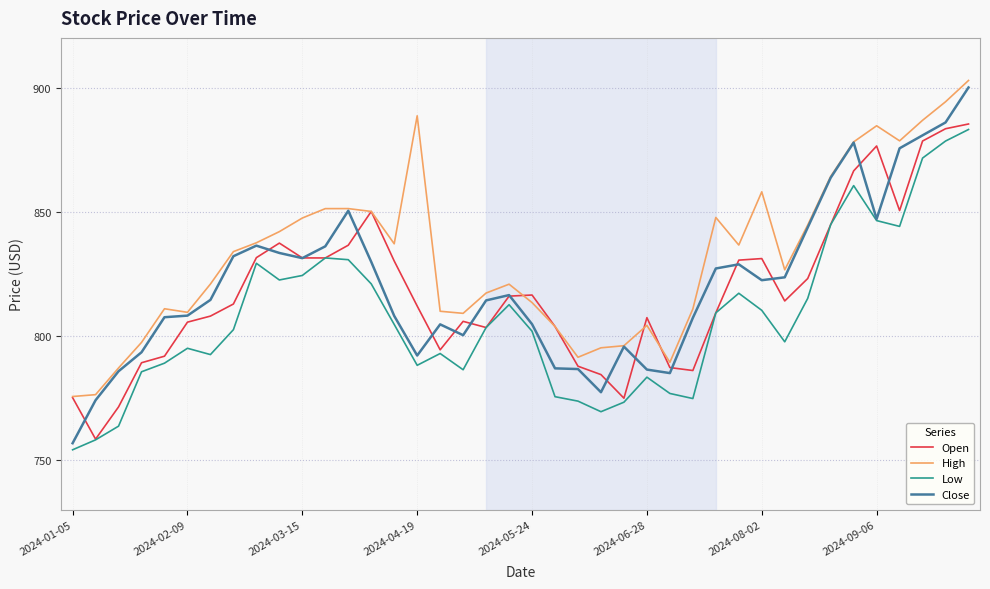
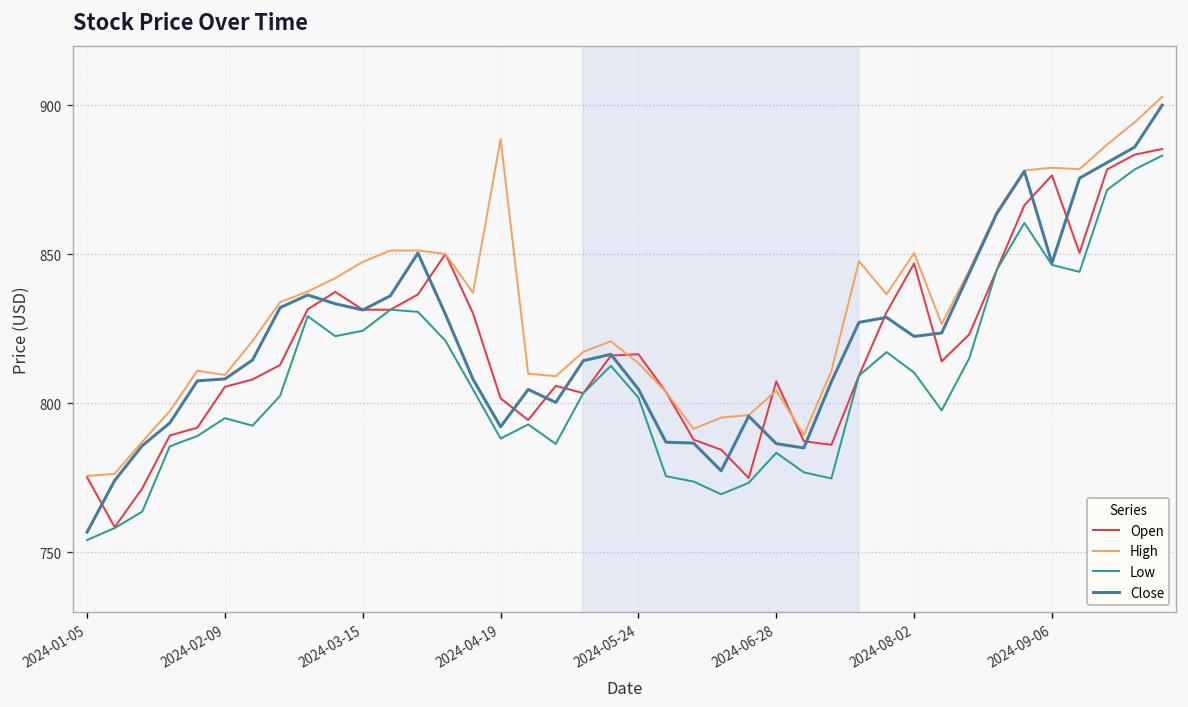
Open, 2024-04-19: 812 -> 802
Open, 2024-08-02: 831 -> 847
High, 2024-08-02: 858 -> 850
High, 2024-09-06: 885 -> 879
